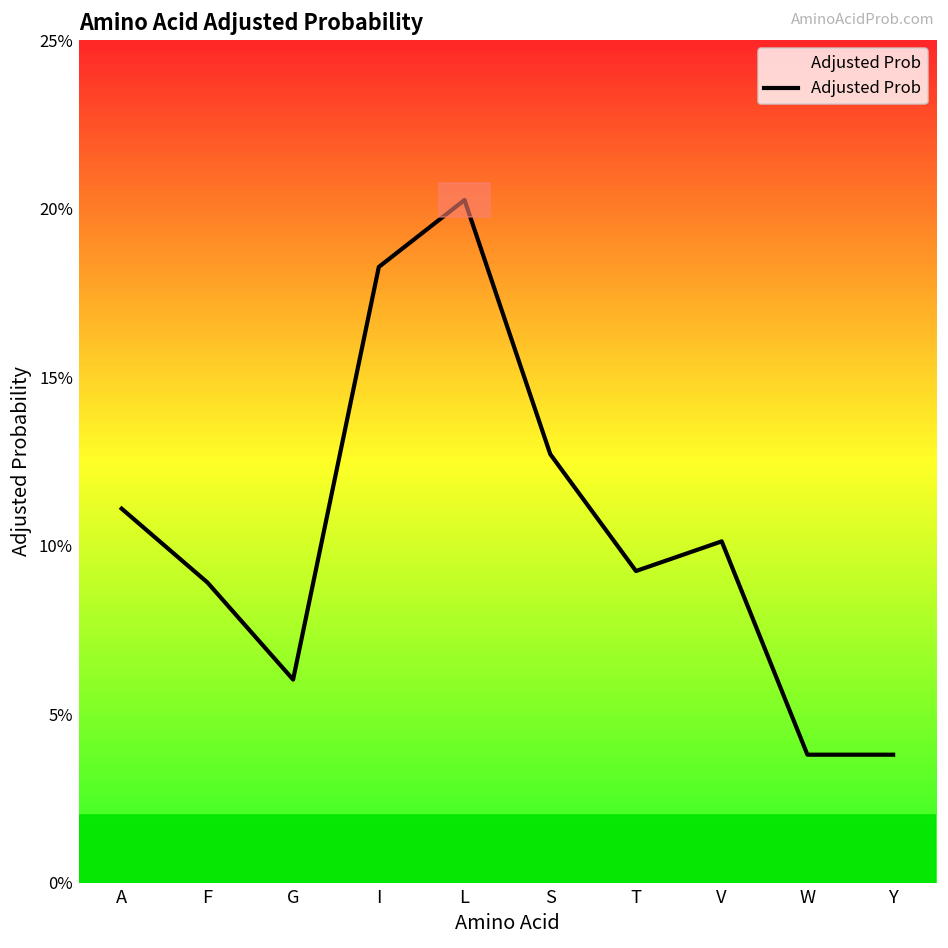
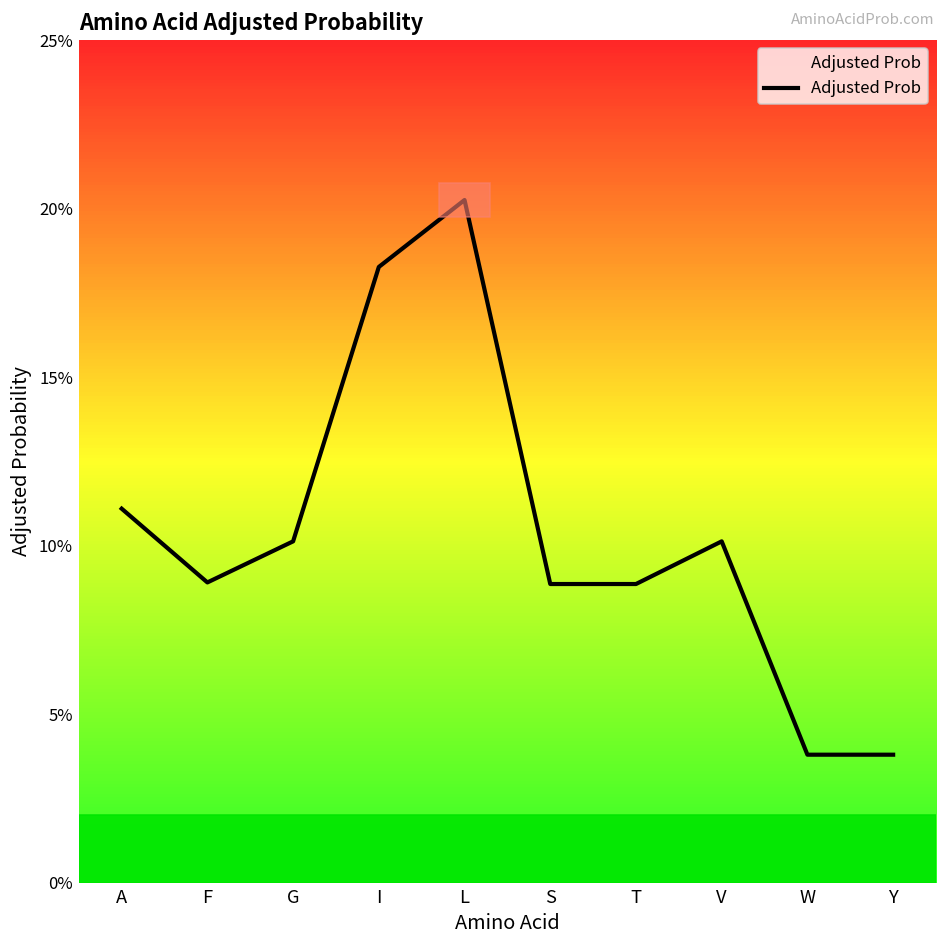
G: 6.0% -> 10.1%
S: 12.7% -> 8.9%
T: 9.2% -> 8.9%
